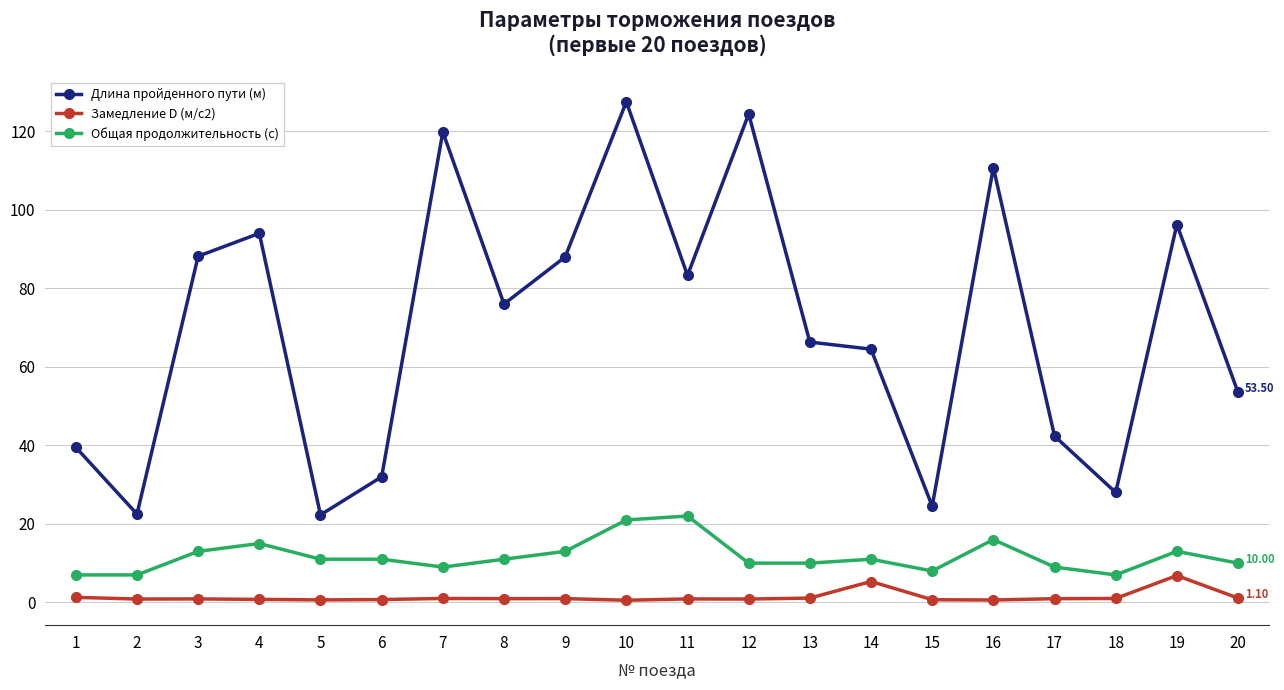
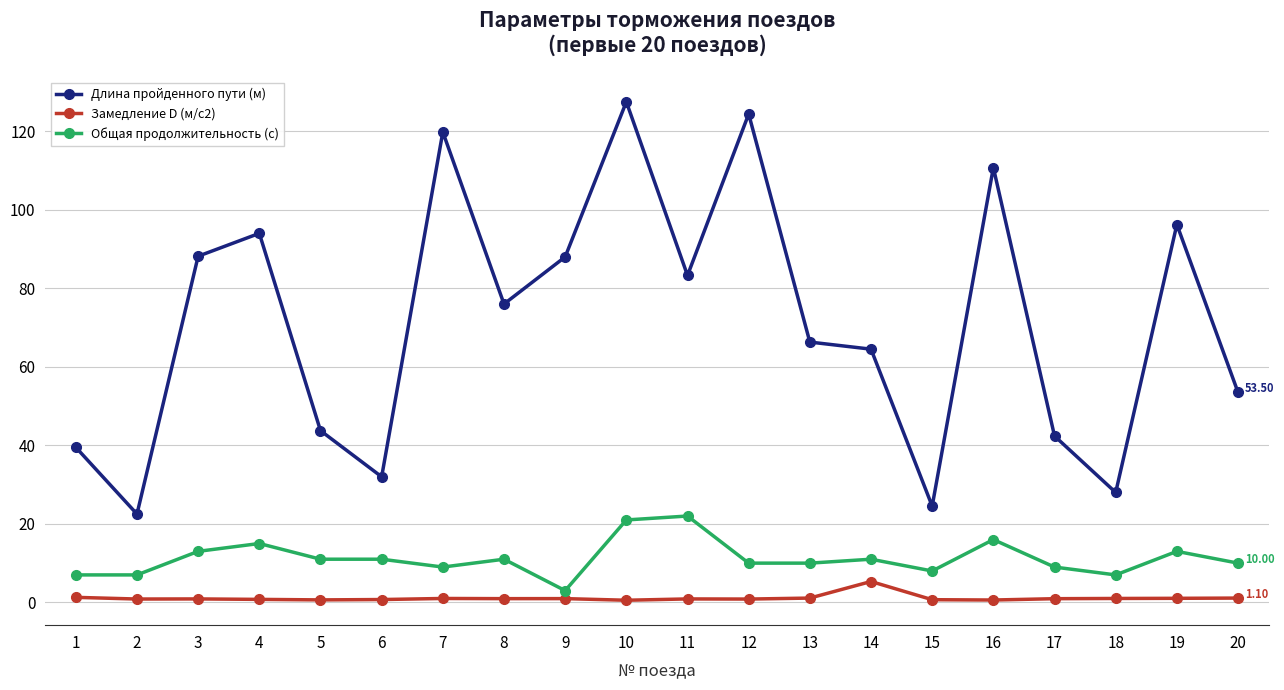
Длина пройденного пути (м), 5: 22 -> 44
Общая продолжительность (с), 9: 13 -> 3
Замедление D (м/с2), 19: 7 -> 1
